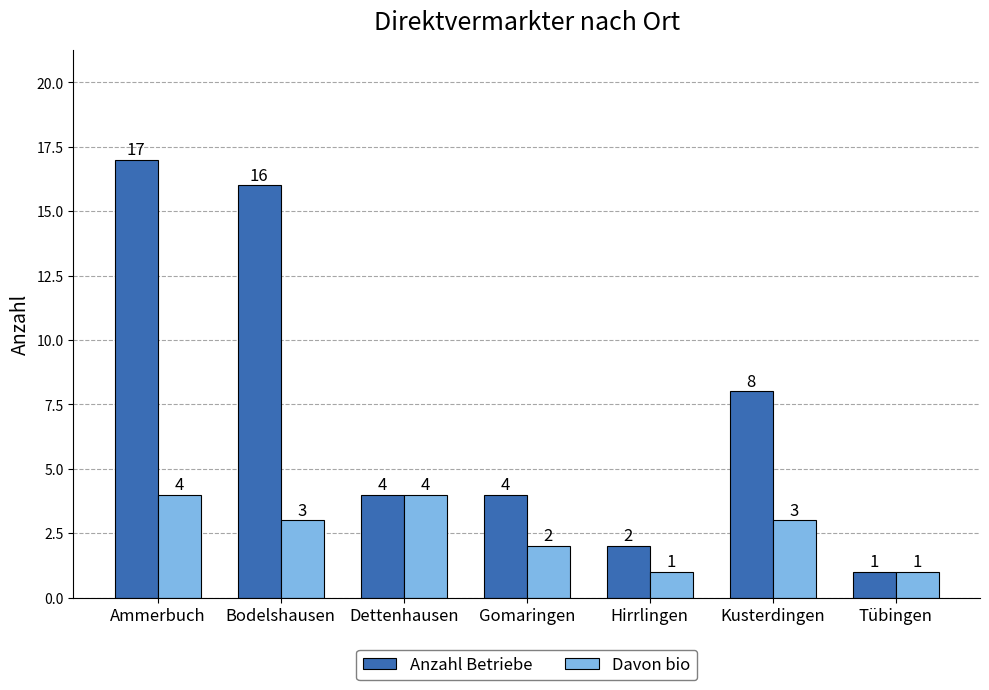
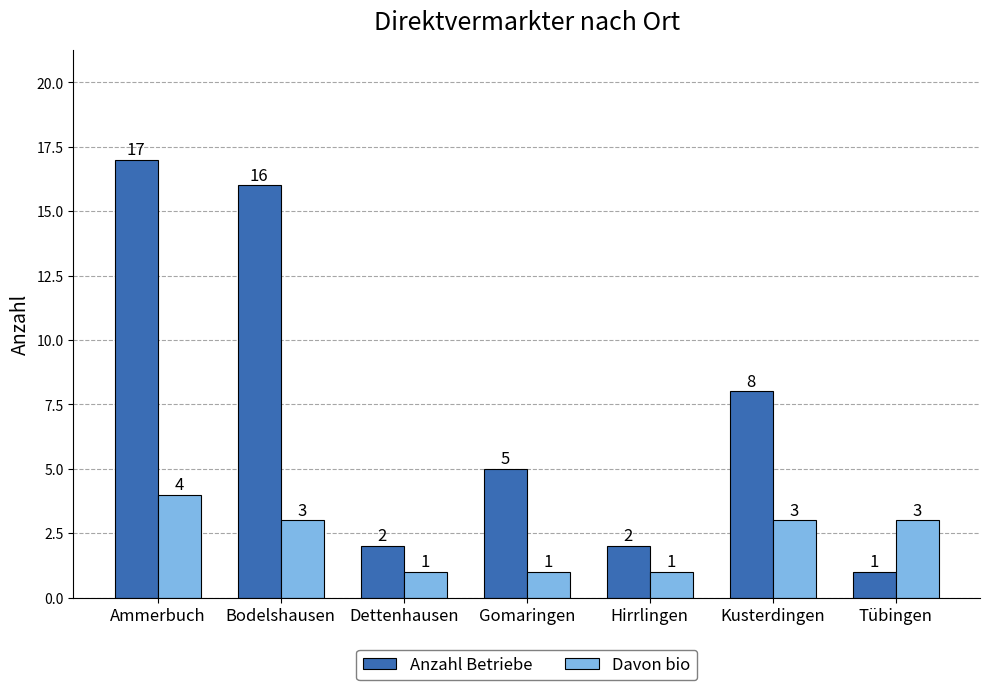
Anzahl Betriebe, Dettenhausen: 4 -> 2
Davon bio, Dettenhausen: 4 -> 1
Anzahl Betriebe, Gomaringen: 4 -> 5
Davon bio, Gomaringen: 2 -> 1
Davon bio, Tübingen: 1 -> 3
